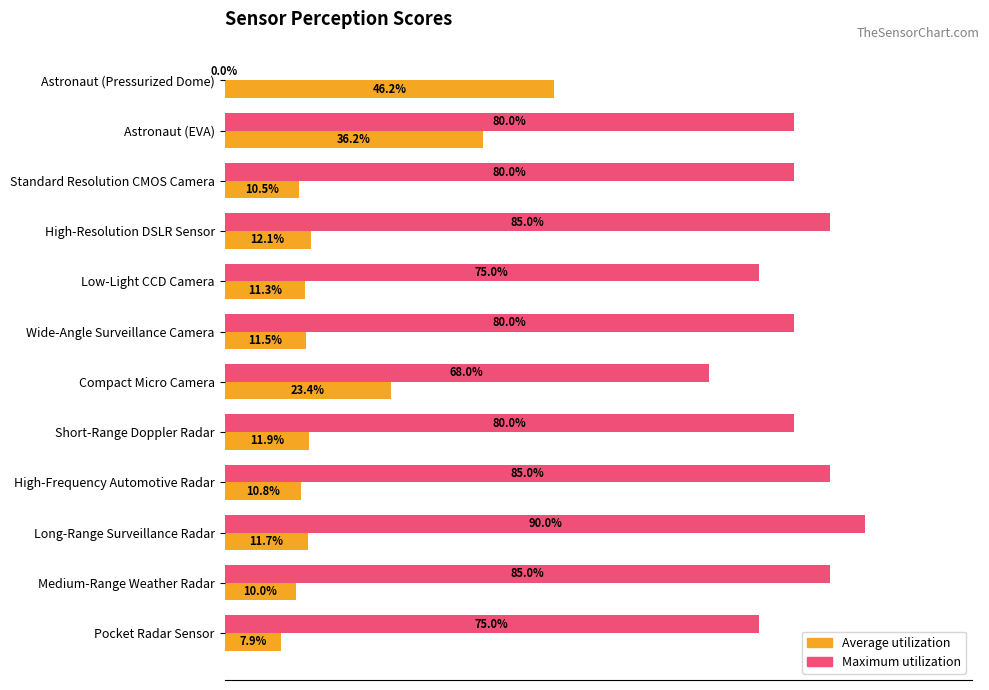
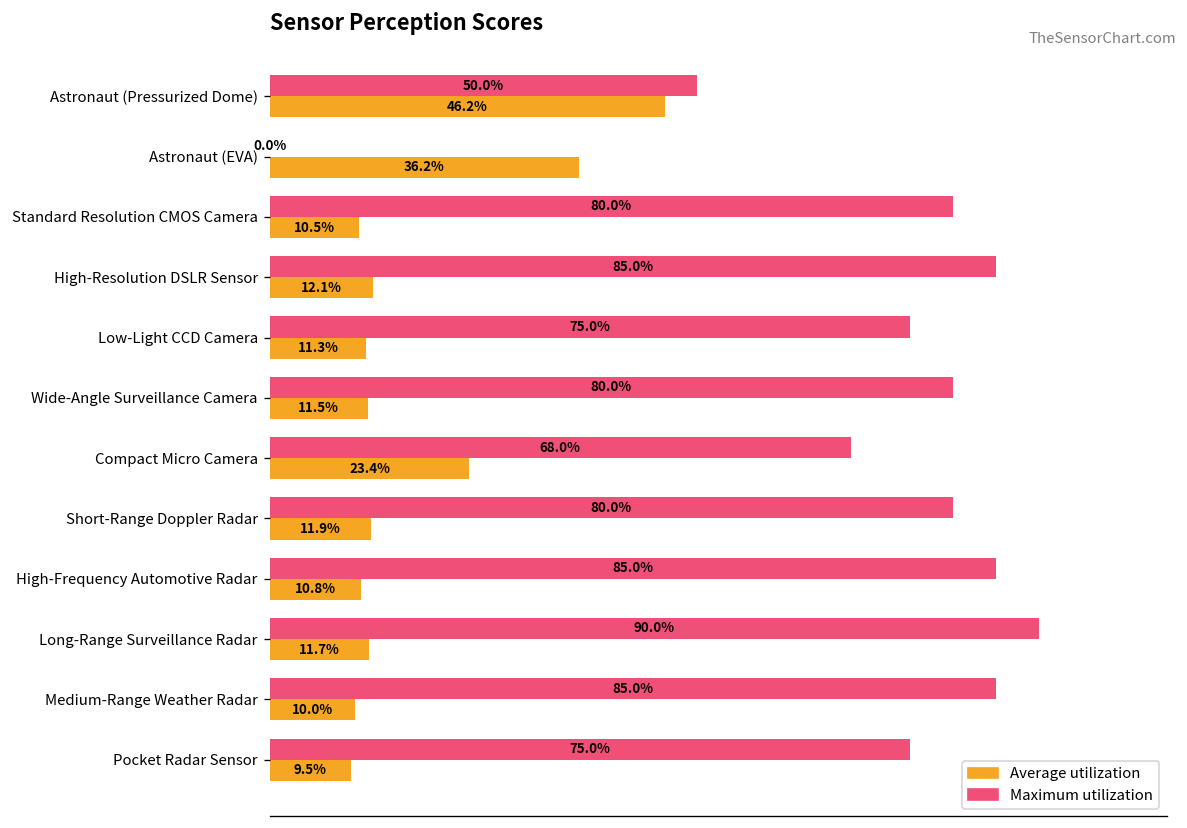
Maximum utilization, Astronaut (Pressurized Dome): 0.0% -> 50.0%
Maximum utilization, Astronaut (EVA): 80.0% -> 0.0%
Average utilization, Pocket Radar Sensor: 7.9% -> 9.5%
